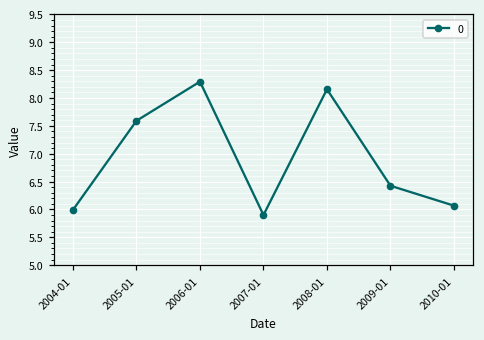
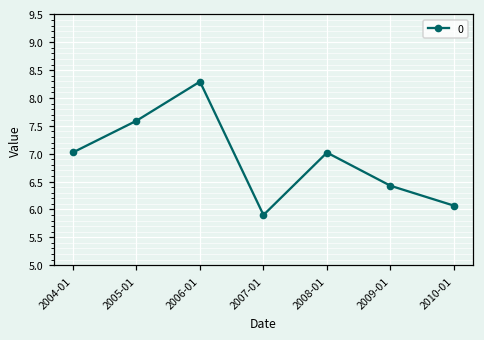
2004-01: 6.0 -> 7.0
2008-01: 8.2 -> 7.0
